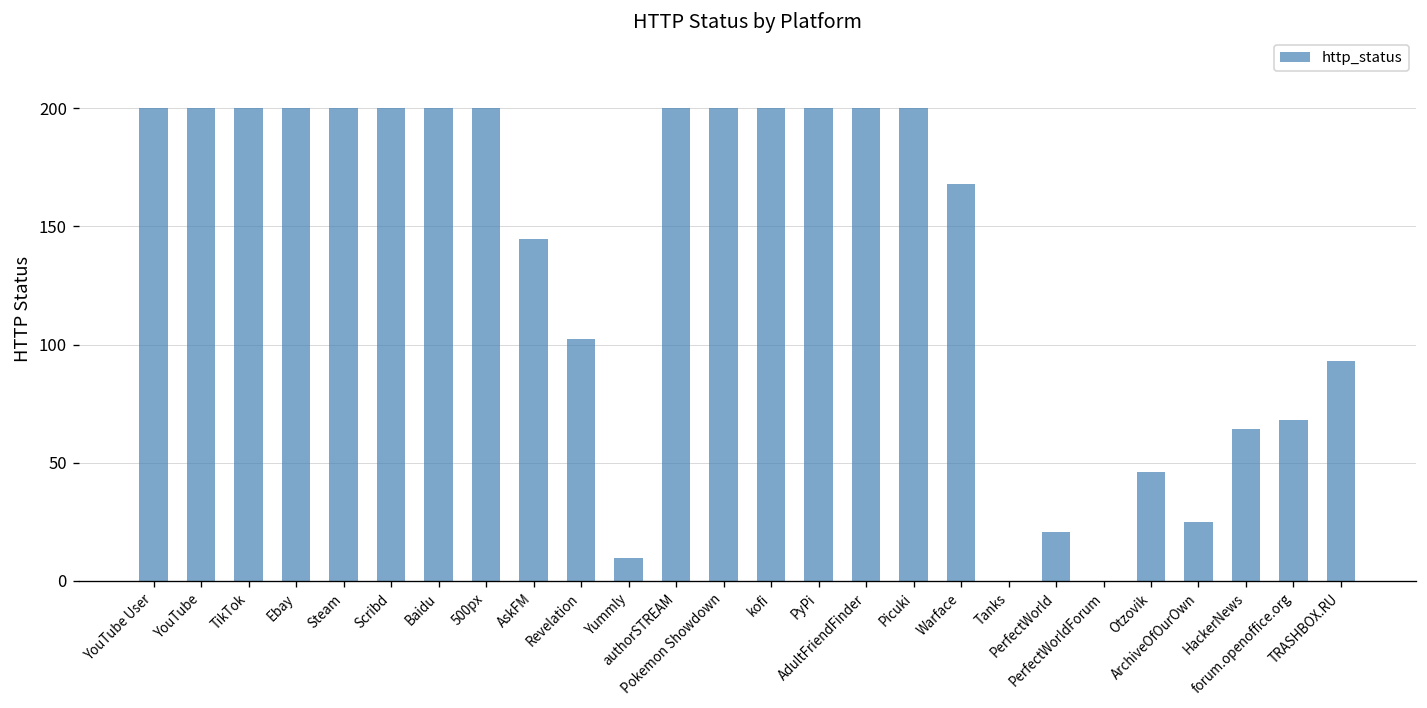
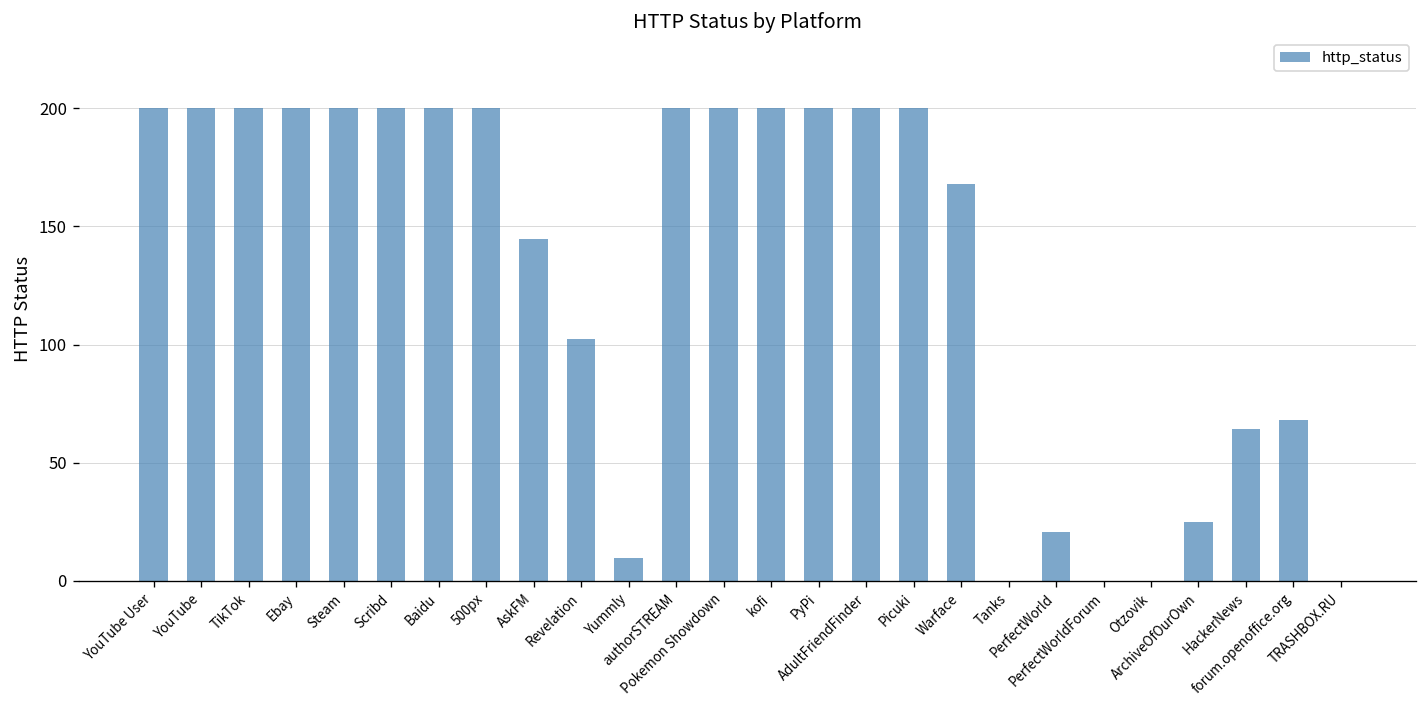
Otzovik: 46 -> 0
TRASHBOX.RU: 93 -> 0
